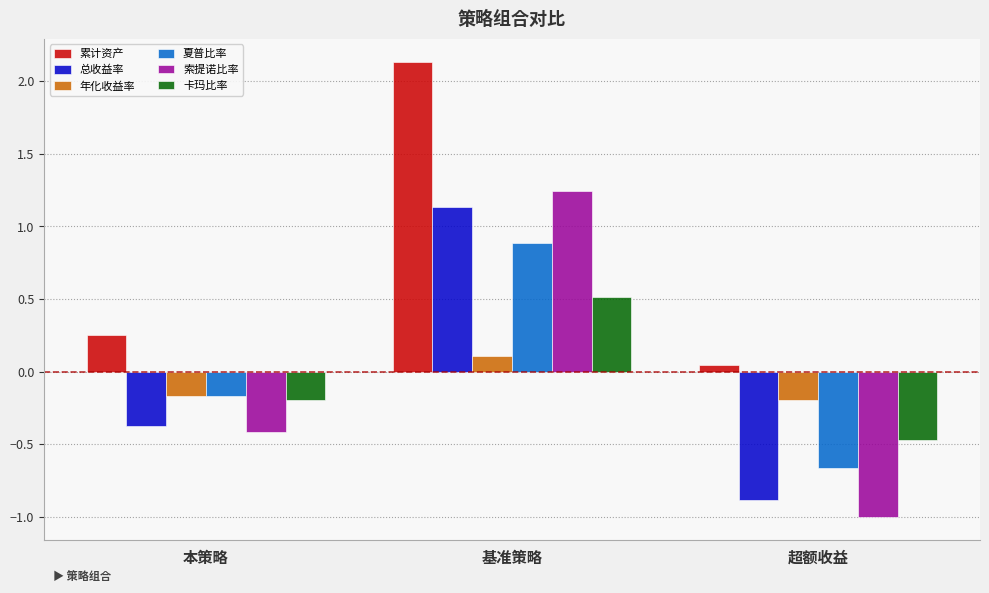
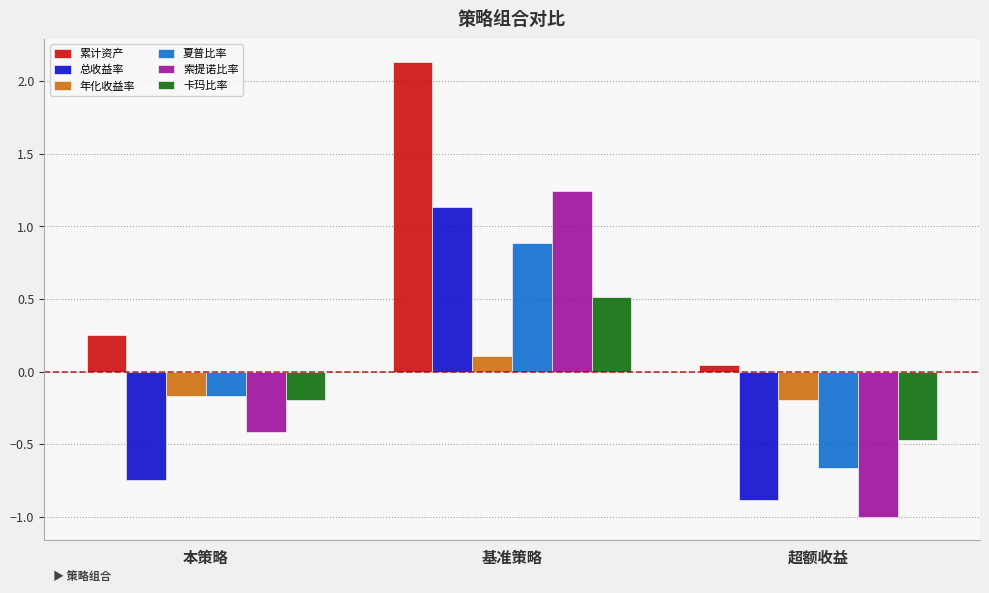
总收益率, 本策略: -0.38 -> -0.75
